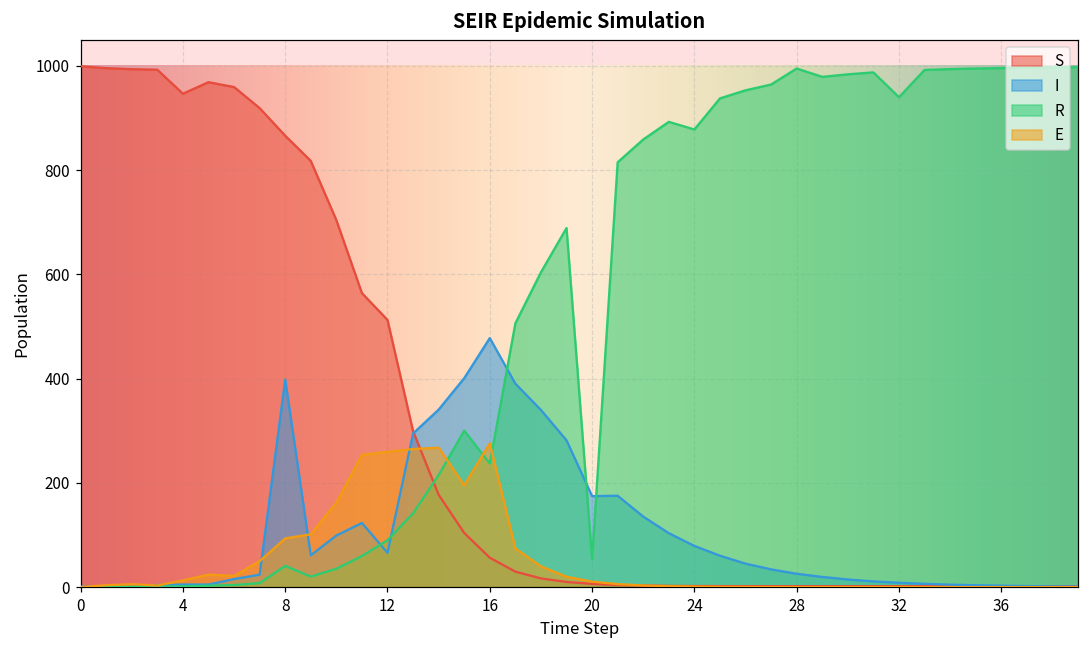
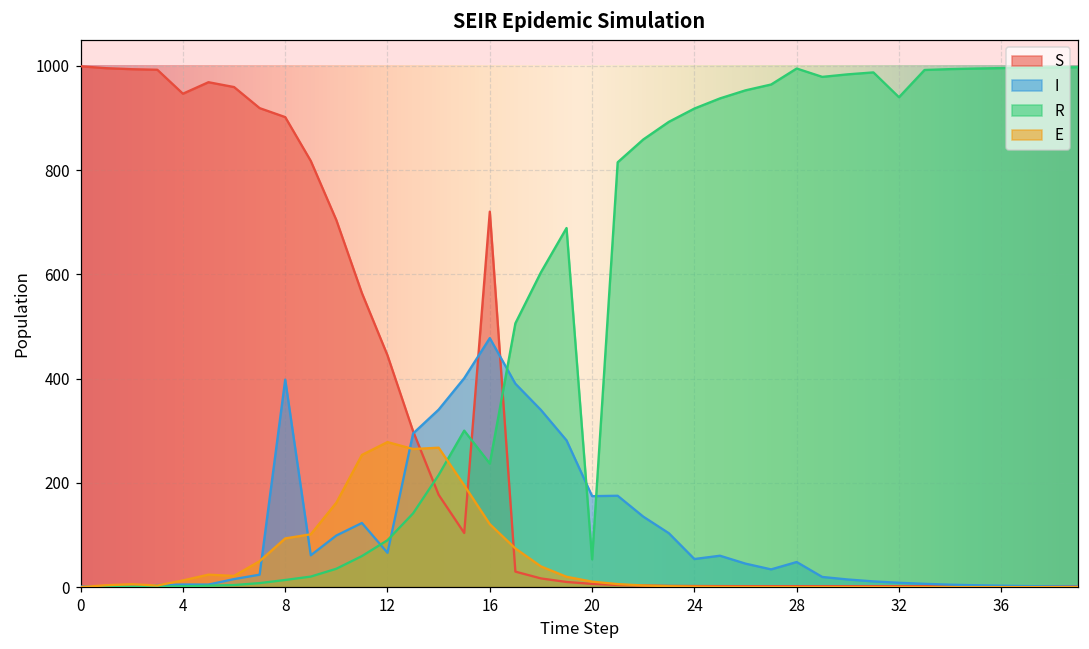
S, 8: 870 -> 900
R, 8: 40 -> 10
S, 12: 510 -> 440
E, 12: 260 -> 280
S, 16: 60 -> 720
E, 16: 280 -> 120
I, 24: 80 -> 50
R, 24: 880 -> 920
I, 28: 30 -> 50
